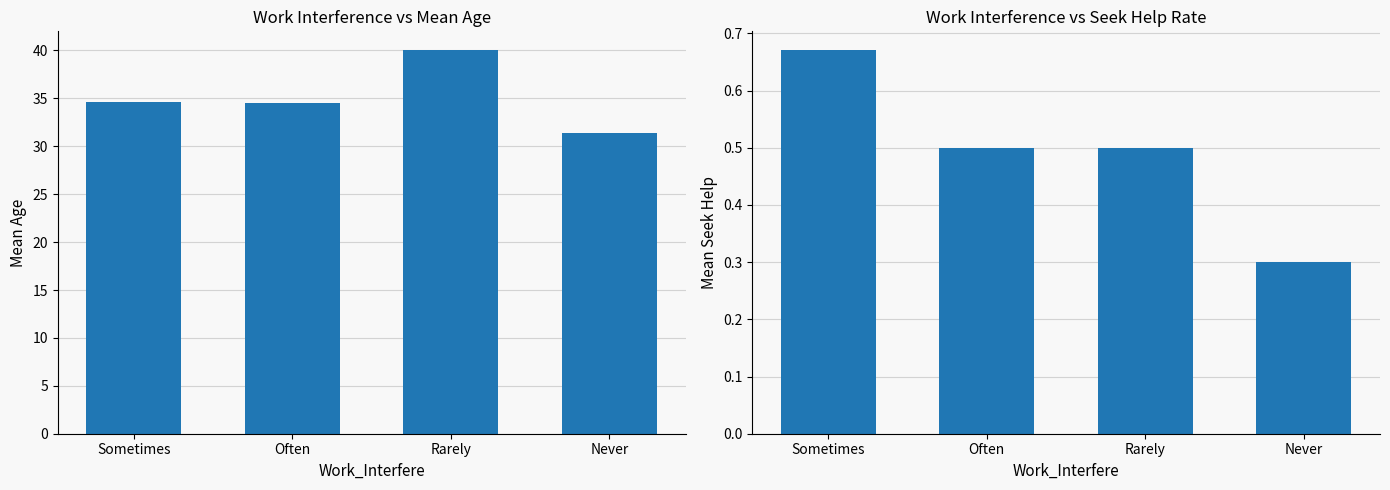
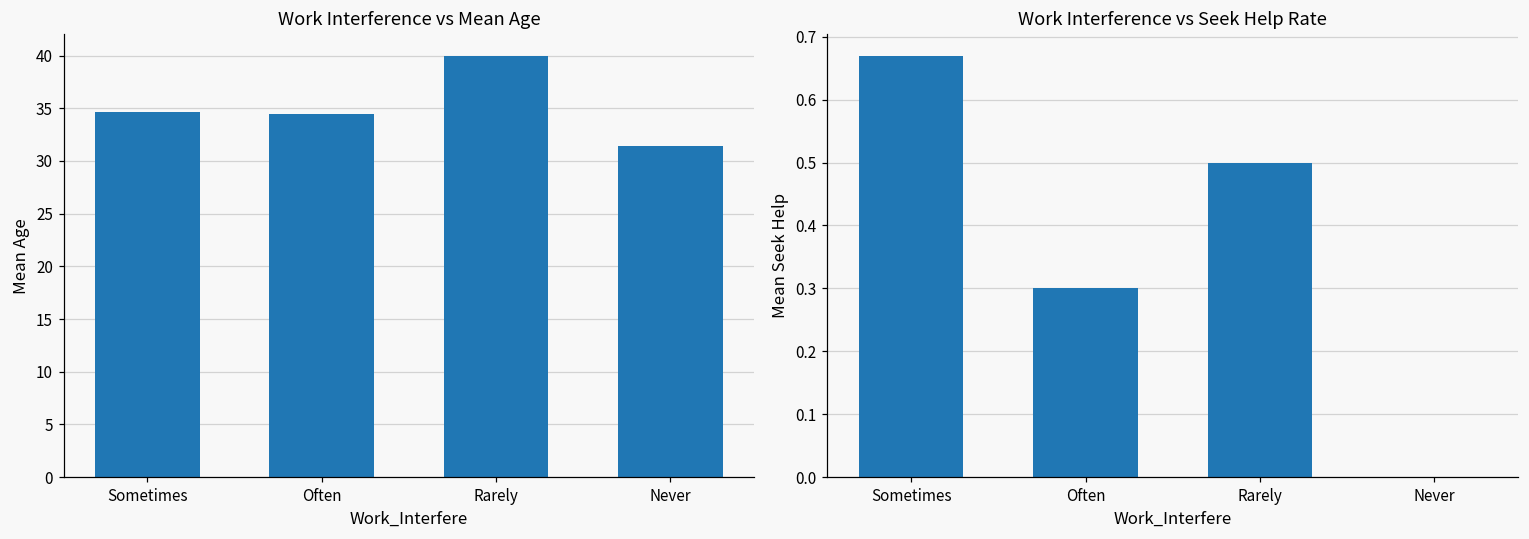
Work Interference vs Seek Help Rate, Often: 0.5 -> 0.3
Work Interference vs Seek Help Rate, Never: 0.3 -> 0.0
